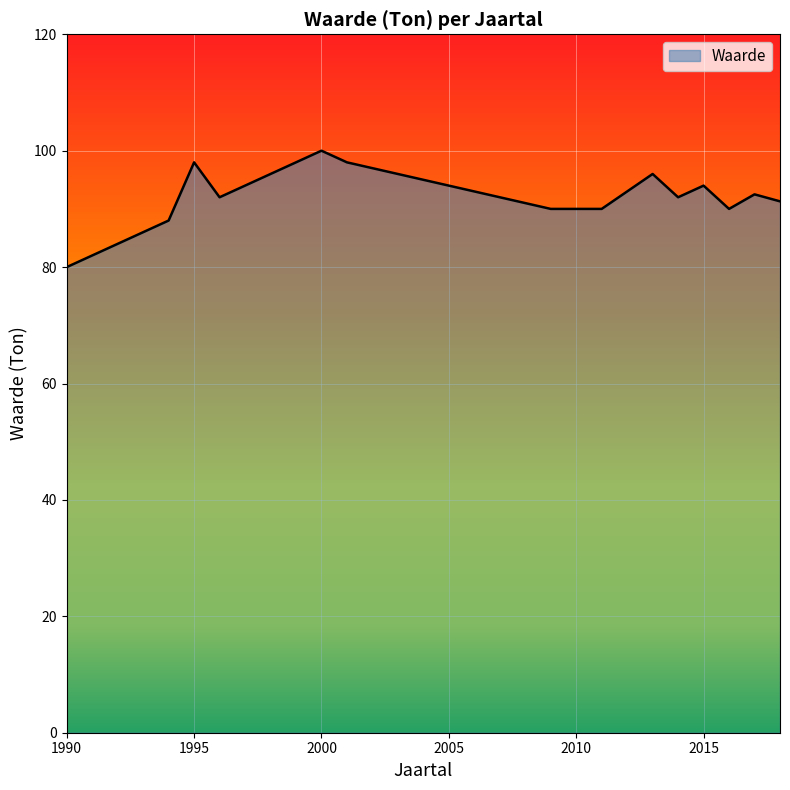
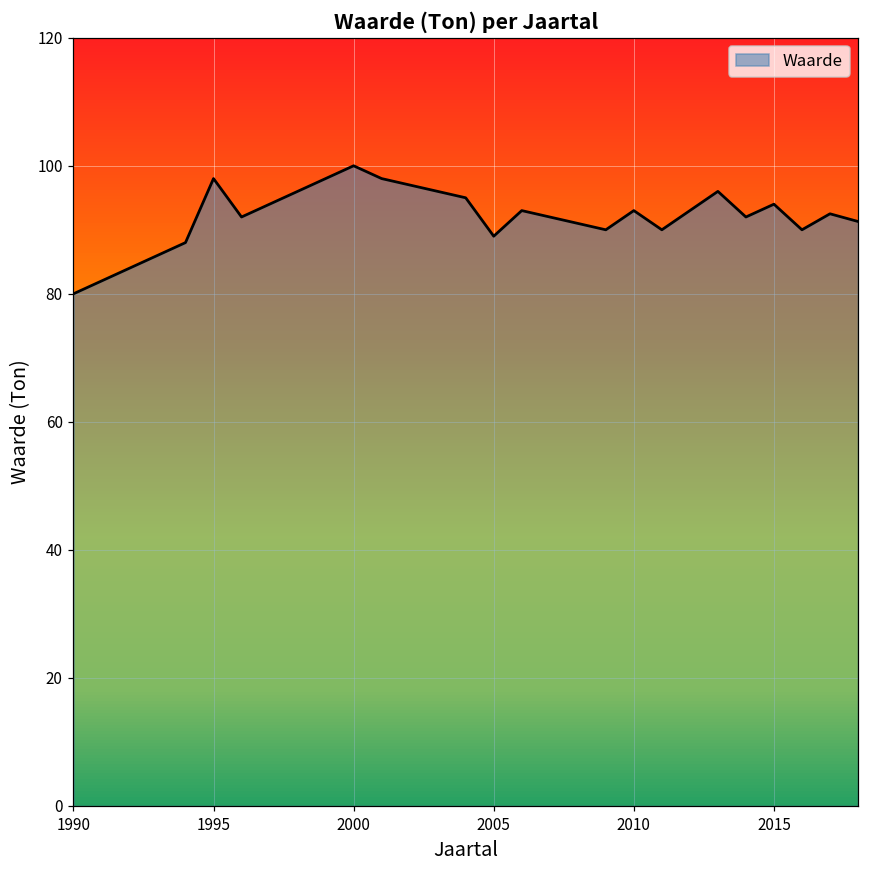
2005: 94 -> 89
2010: 90 -> 93
